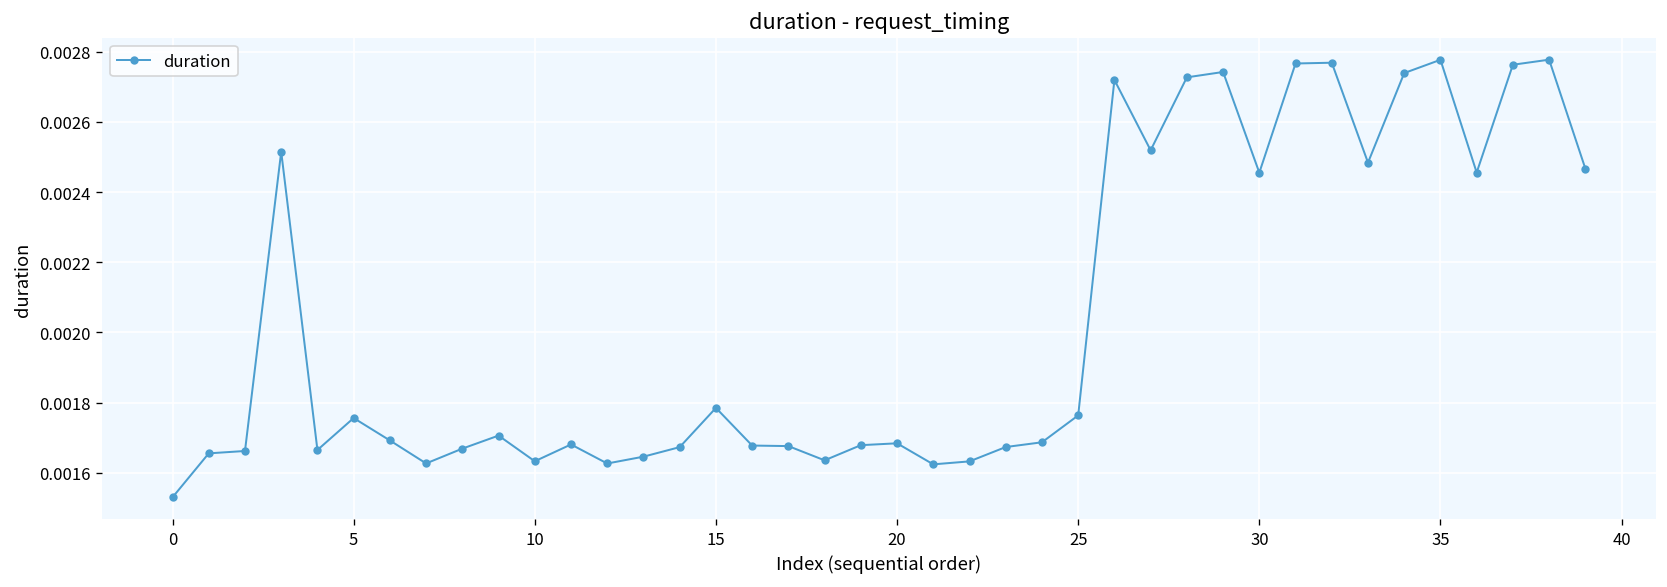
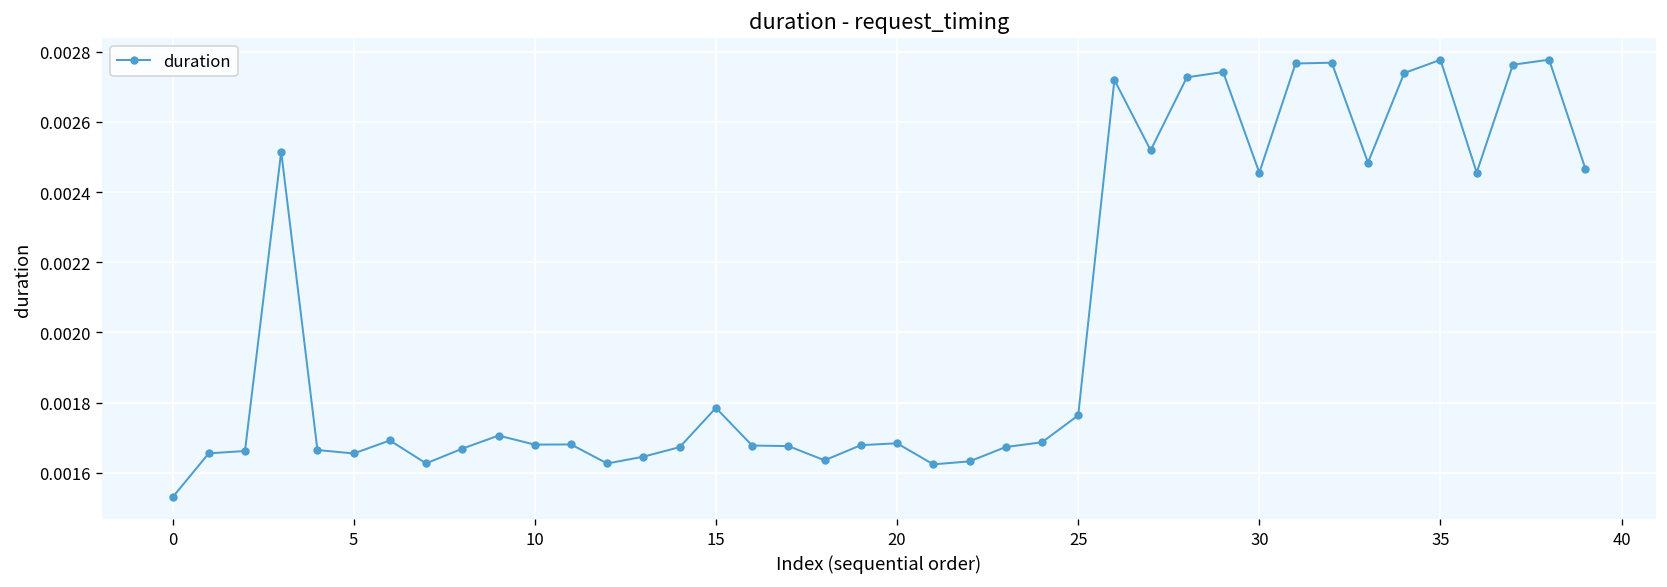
5: 0.00176 -> 0.00165
10: 0.00163 -> 0.00168
